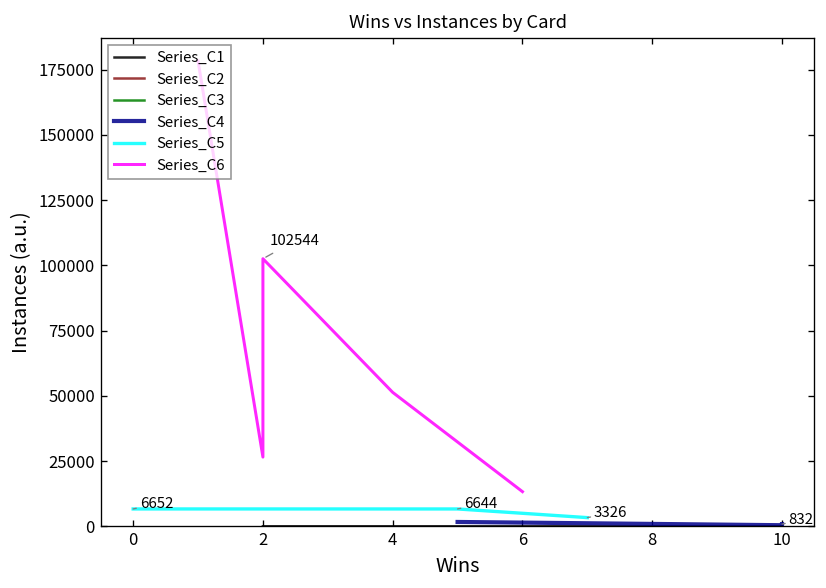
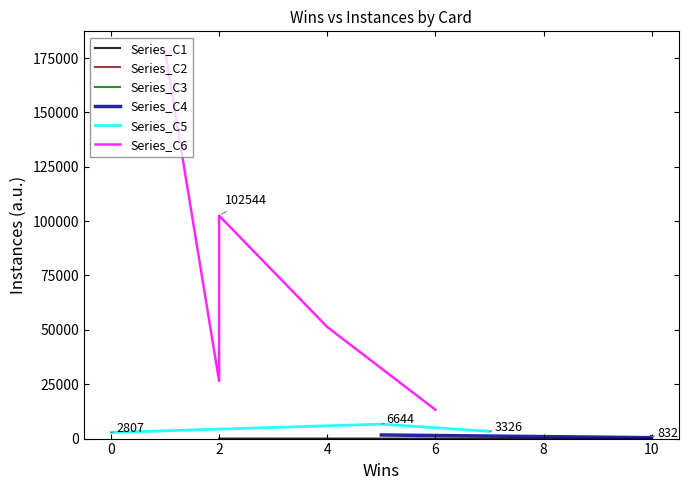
Series_C5, 0: 6652 -> 2807
